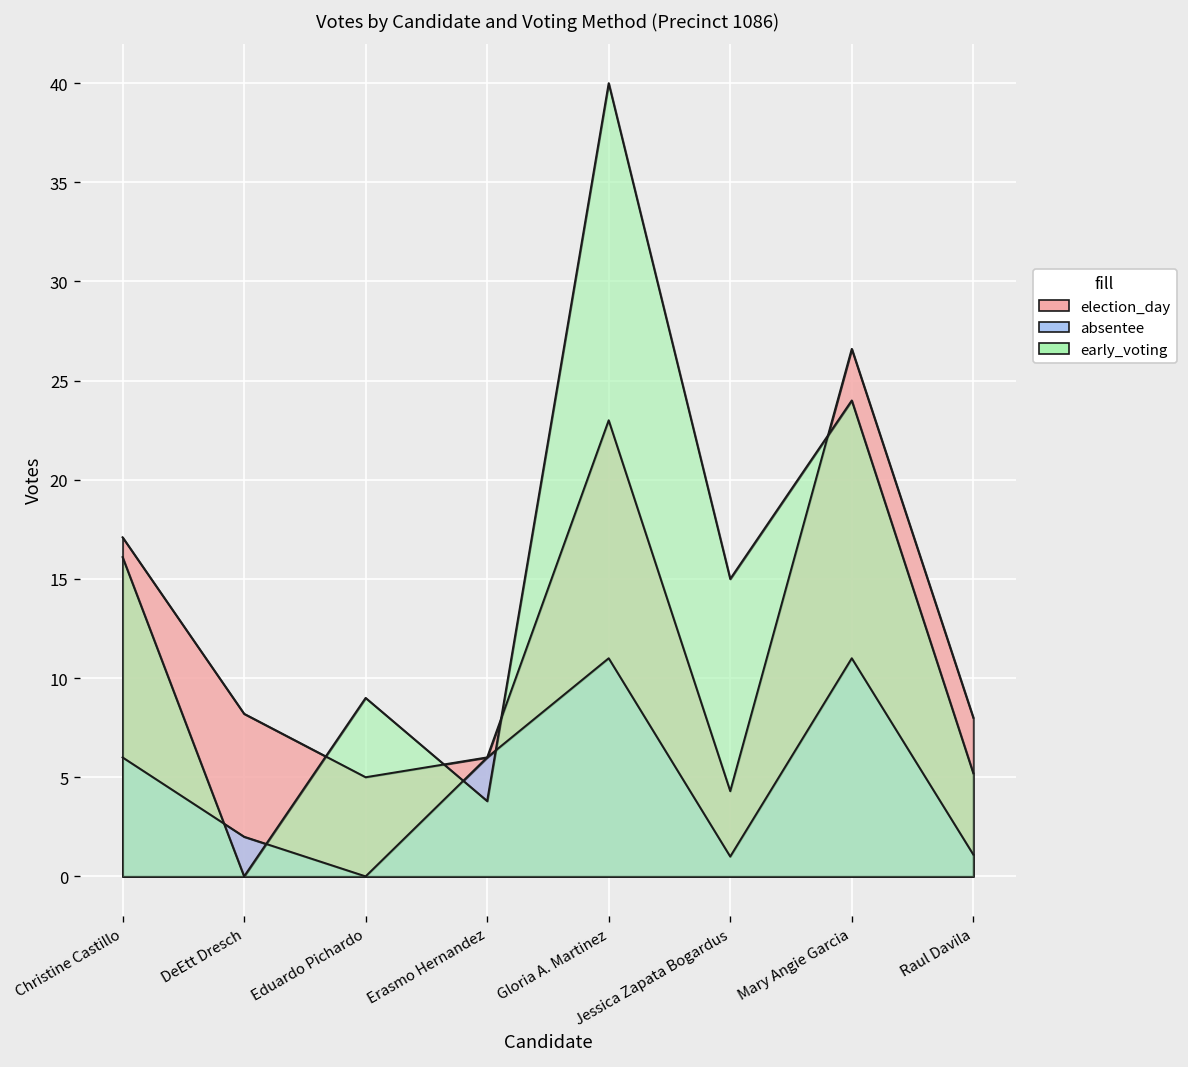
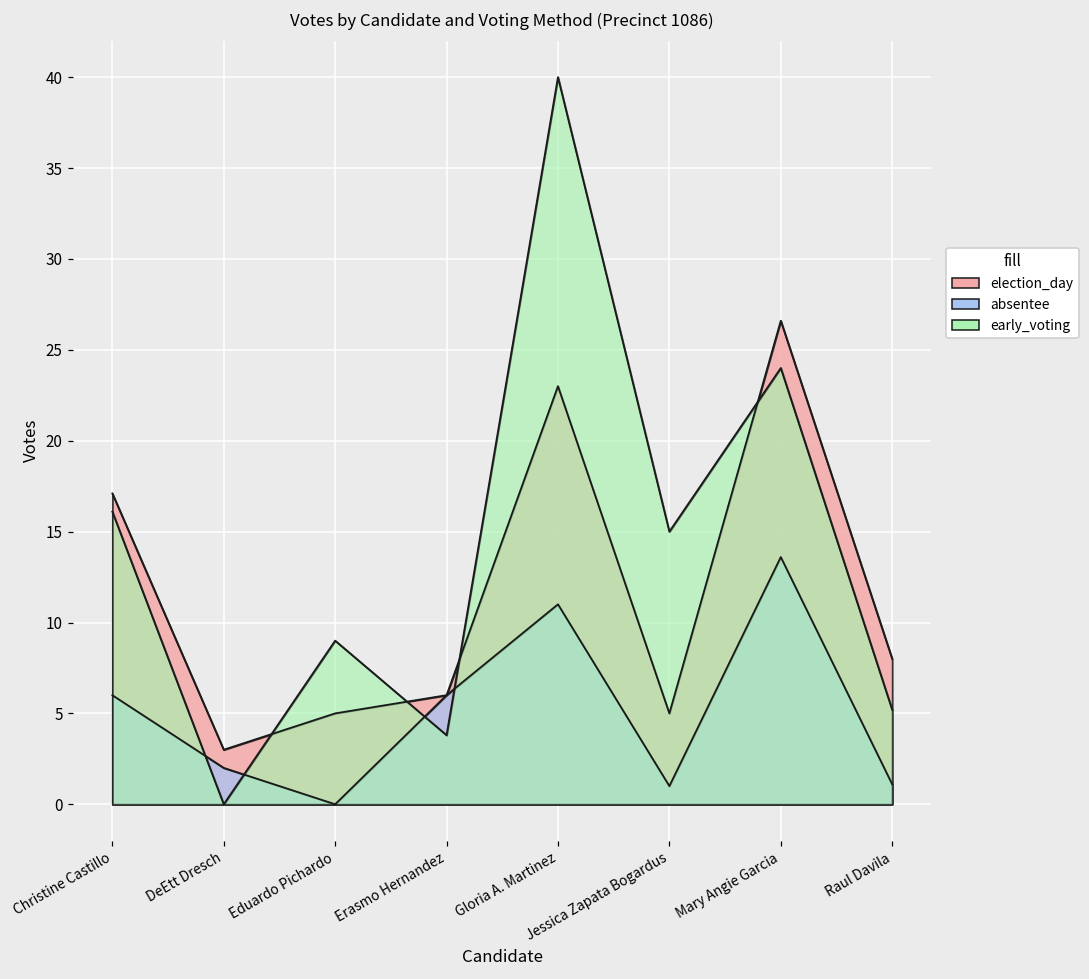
election_day, DeEtt Dresch: 8.2 -> 3.0
election_day, Jessica Zapata Bogardus: 4.3 -> 5.0
absentee, Mary Angie Garcia: 11.0 -> 13.6
